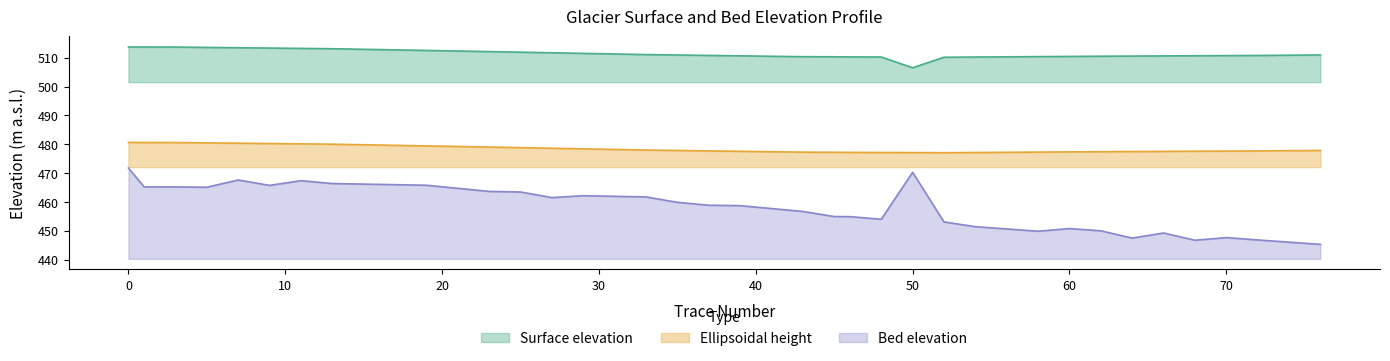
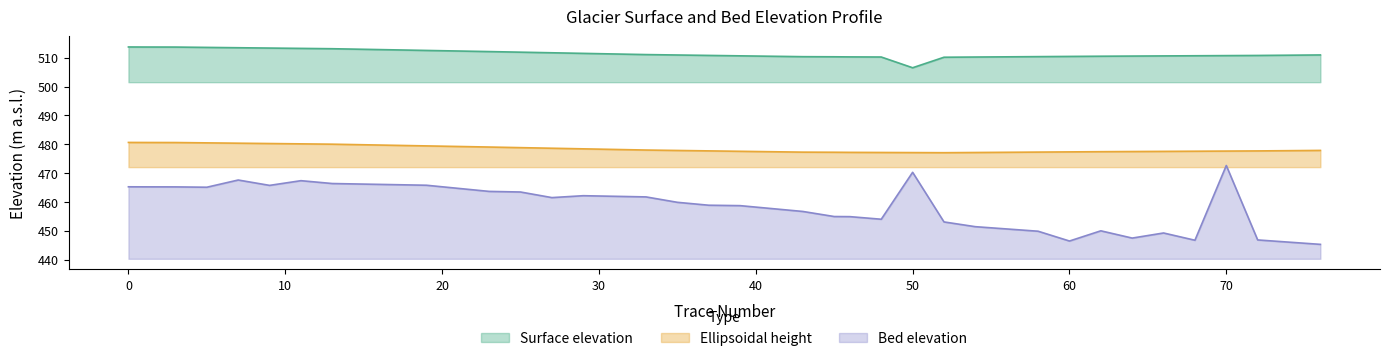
Bed elevation, 0: 472 -> 465
Bed elevation, 60: 451 -> 446
Bed elevation, 70: 448 -> 473
